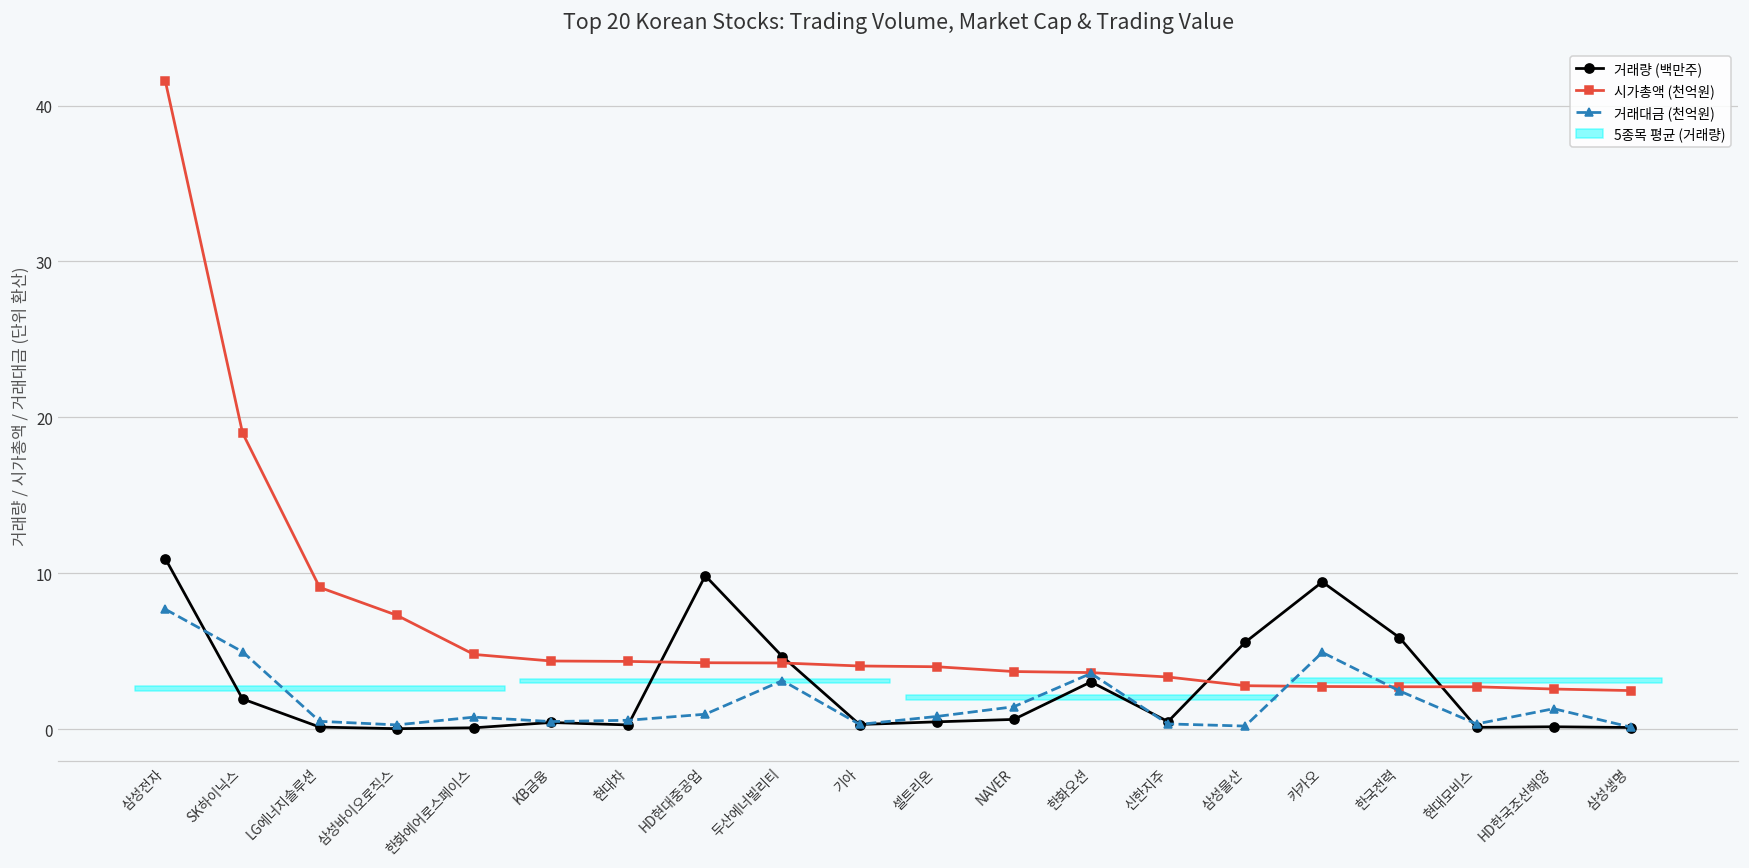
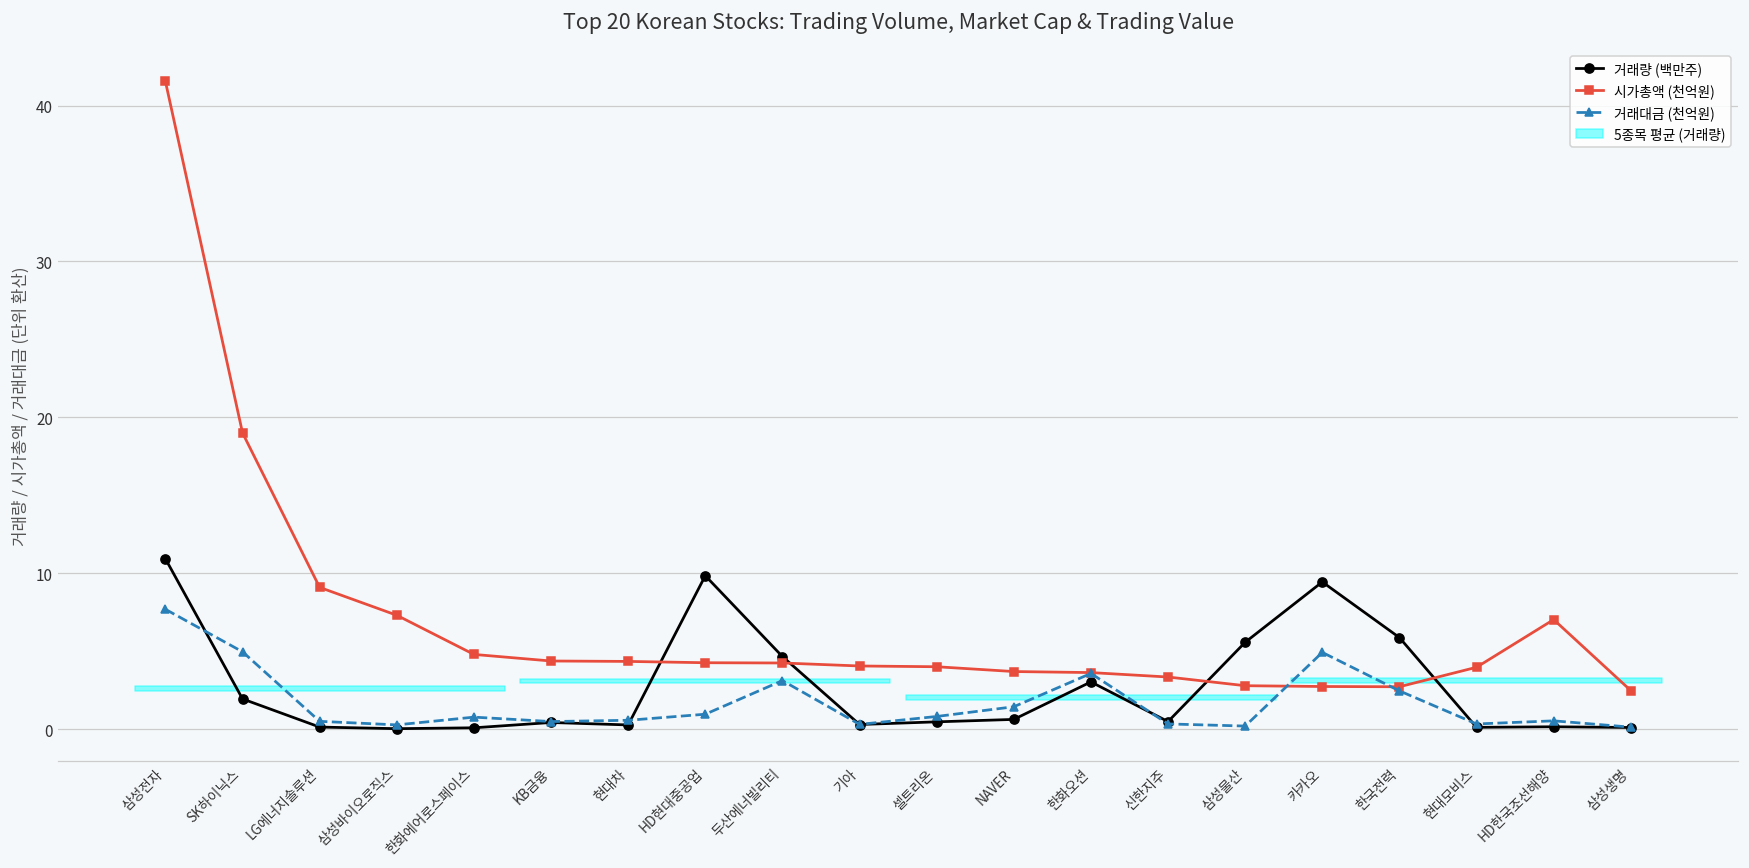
시가총액 (천억원), 현대모비스: 2.7 -> 4.0
시가총액 (천억원), HD한국조선해양: 2.6 -> 7.0
거래대금 (천억원), HD한국조선해양: 1.3 -> 0.5
